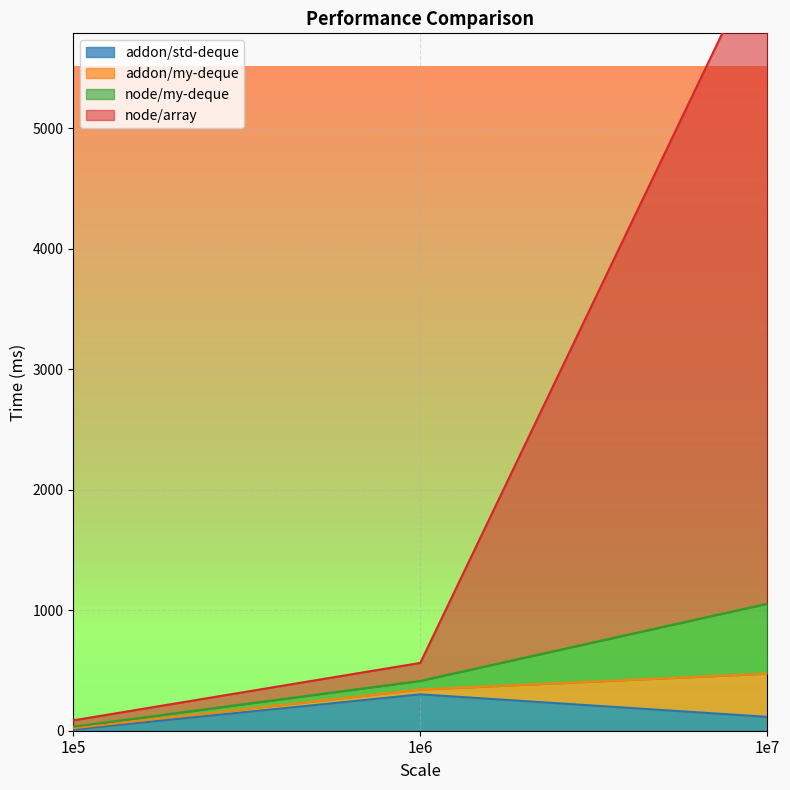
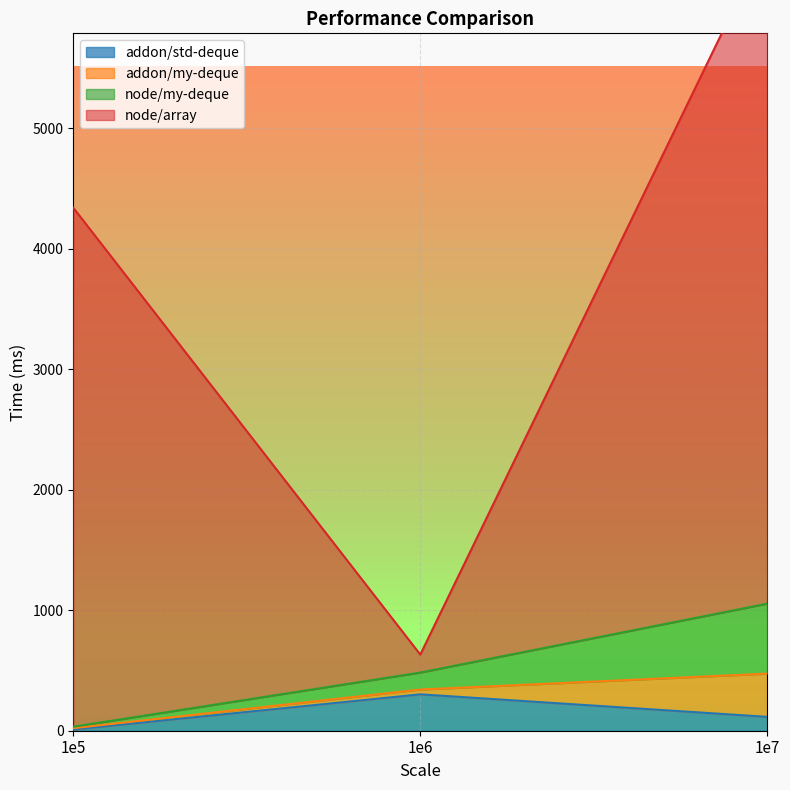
node/array, 1e5: 50 -> 4310
node/my-deque, 1e6: 70 -> 140
